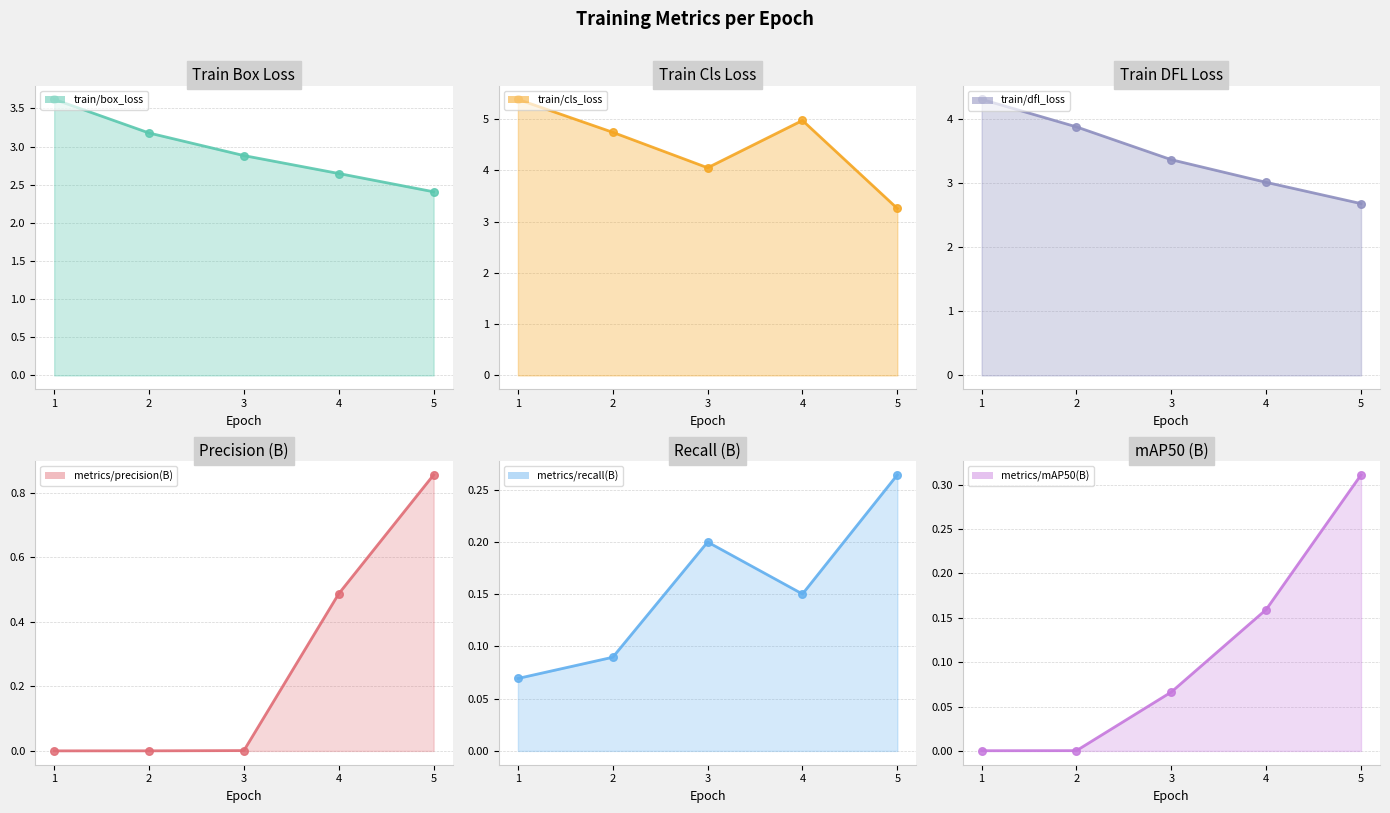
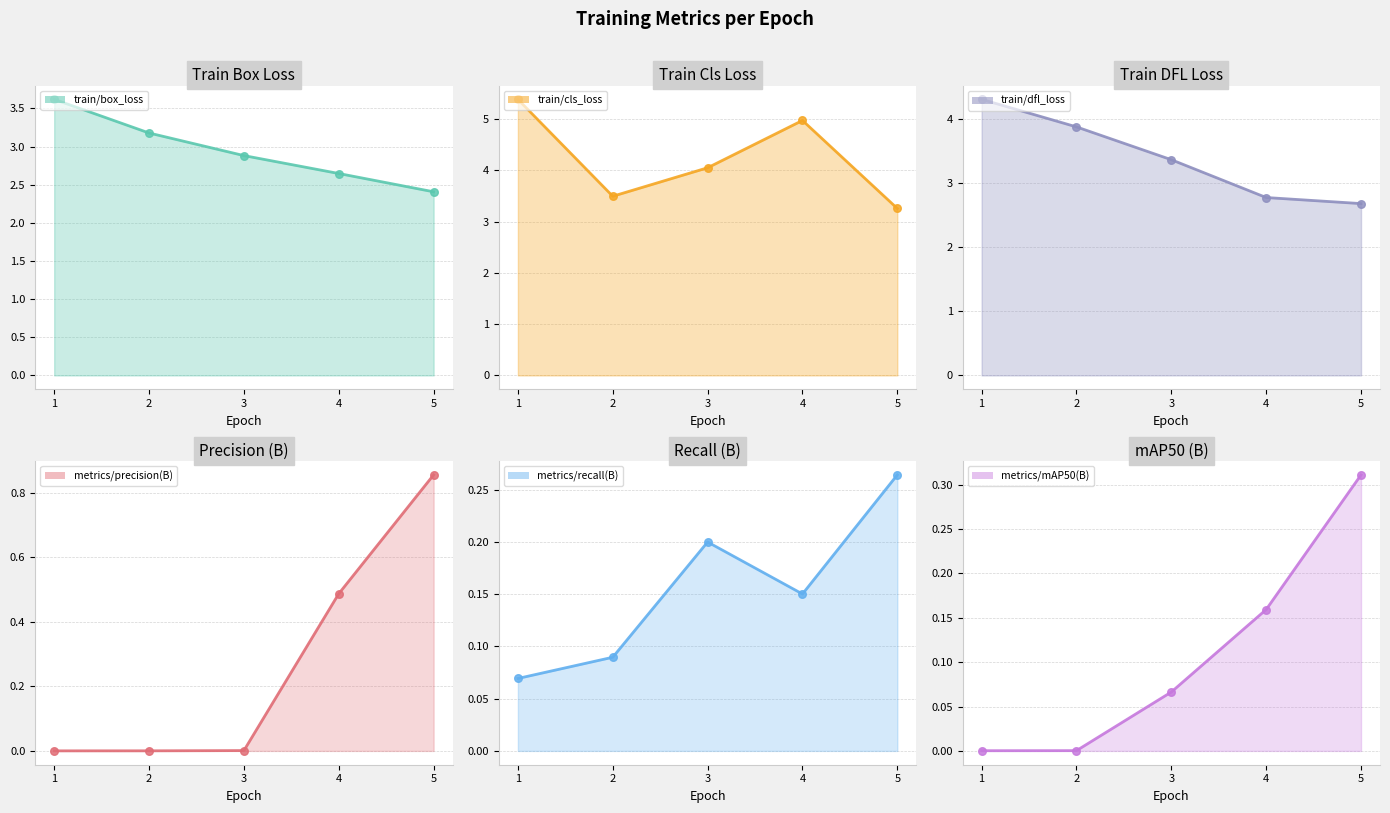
Train Cls Loss, 2: 4.7 -> 3.5
Train DFL Loss, 4: 3.0 -> 2.8
